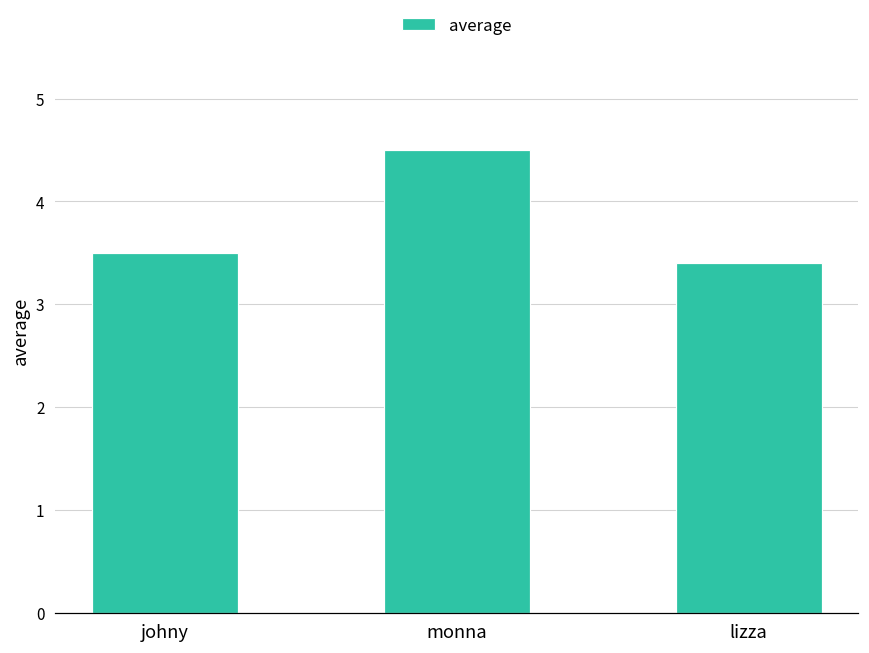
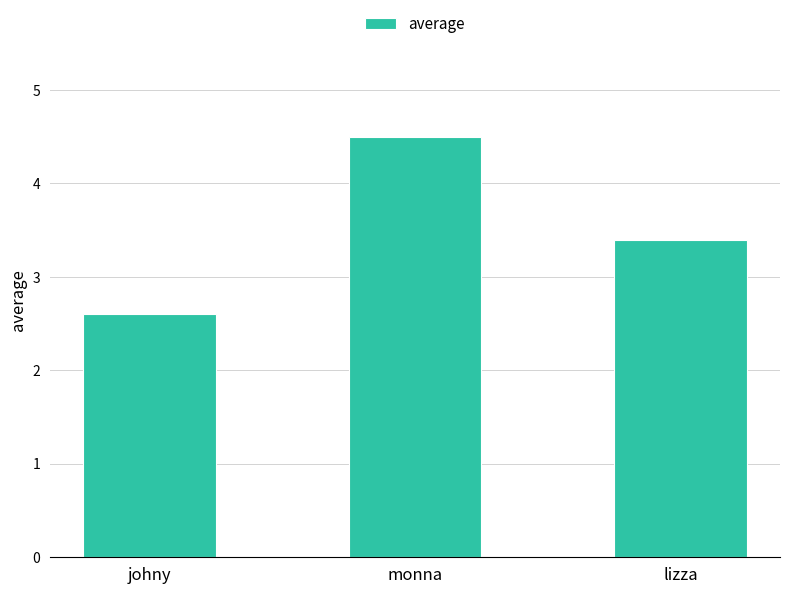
johny: 3.5 -> 2.6
